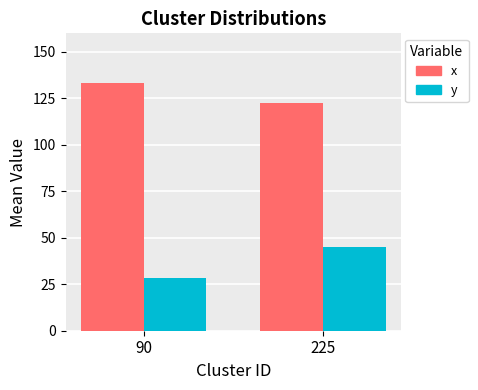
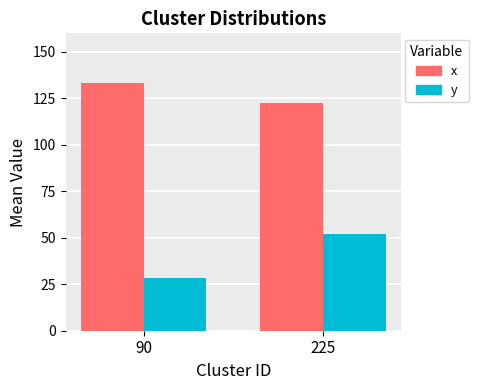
y, 225: 45 -> 52
